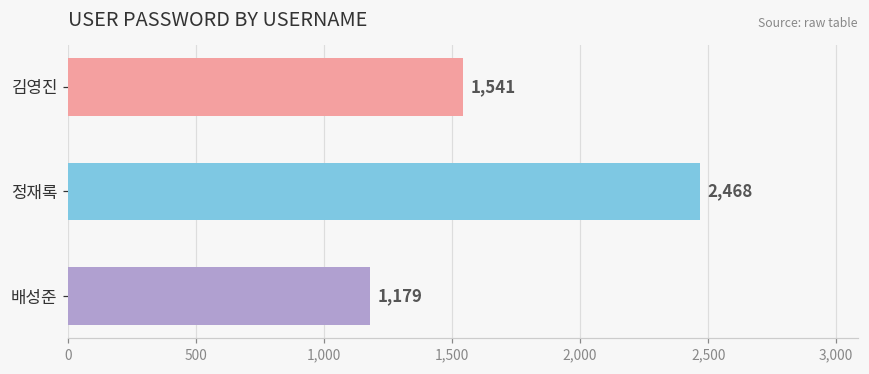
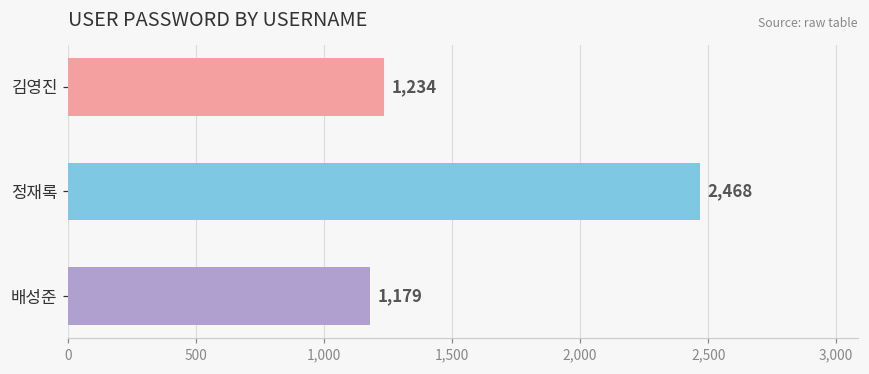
김영진: 1,541 -> 1,234
